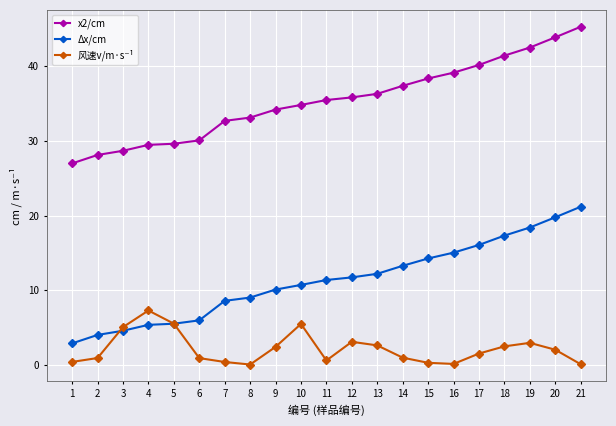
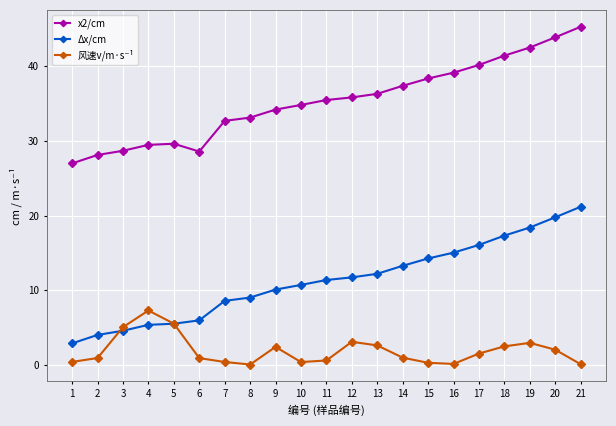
x2/cm, 6: 30 -> 29
风速v/m·s⁻¹, 10: 6 -> 0
